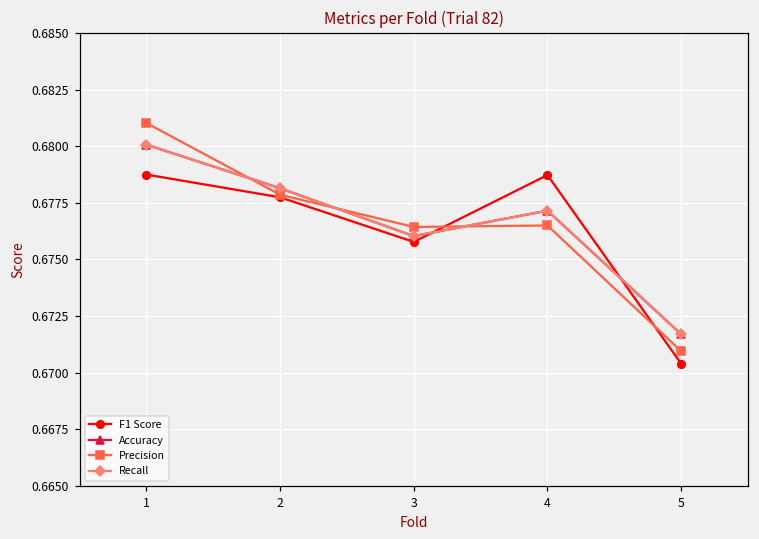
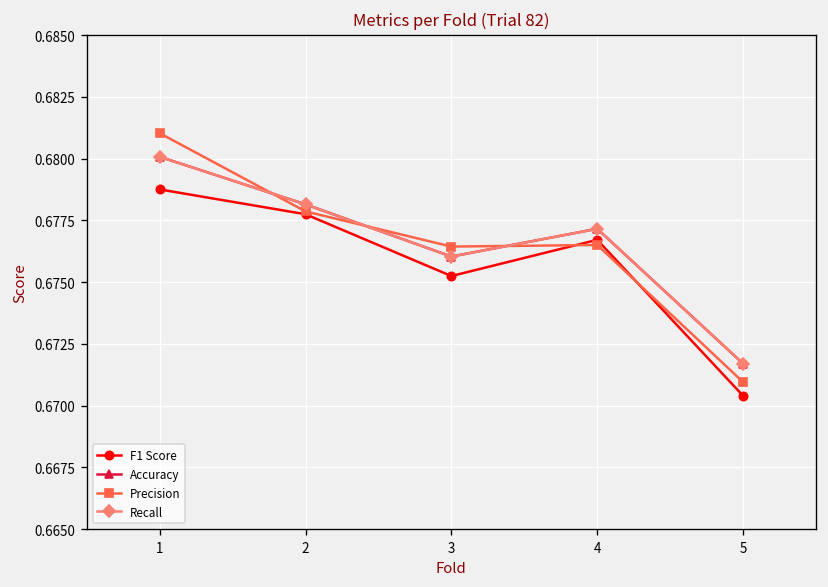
F1 Score, 3: 0.6758 -> 0.6752
F1 Score, 4: 0.6787 -> 0.6767
